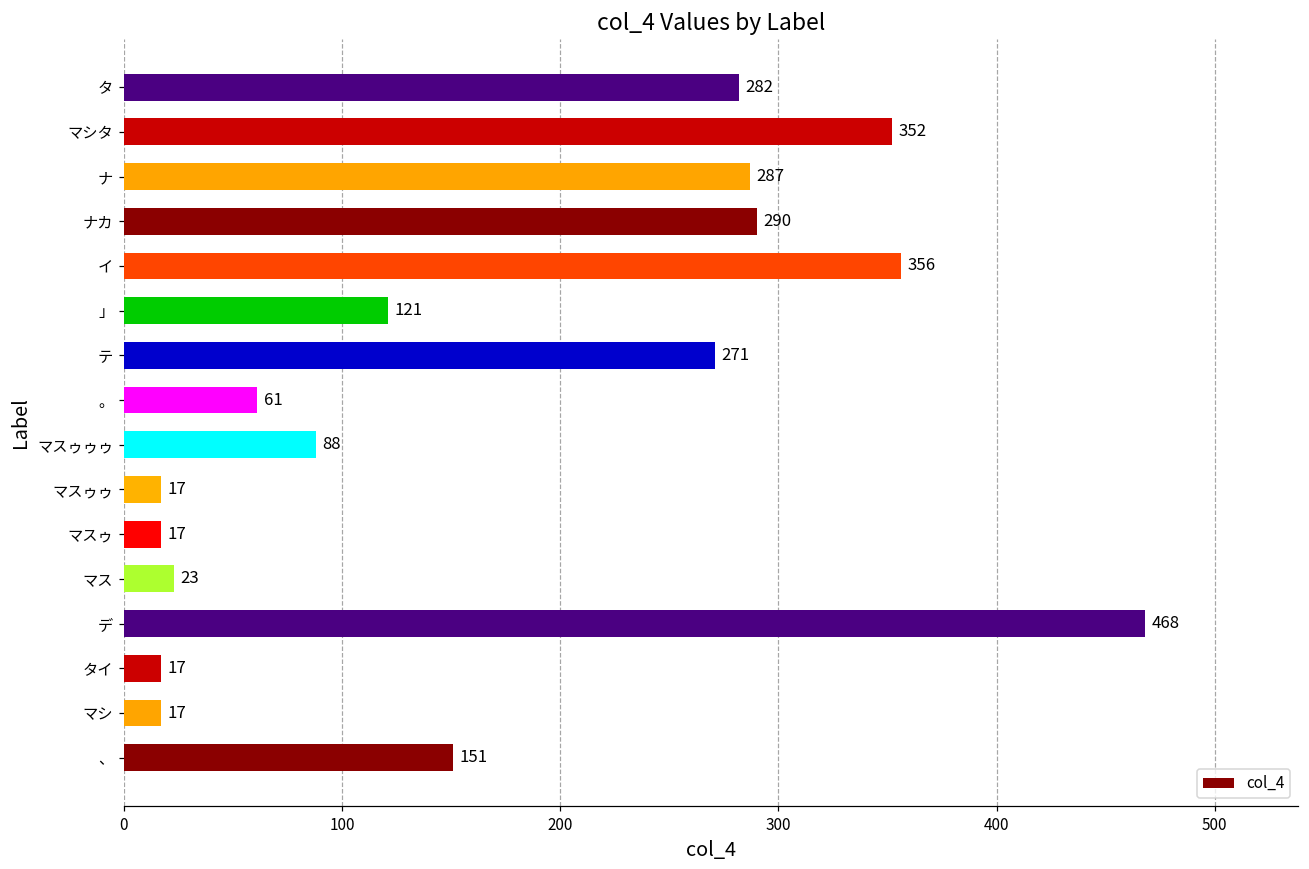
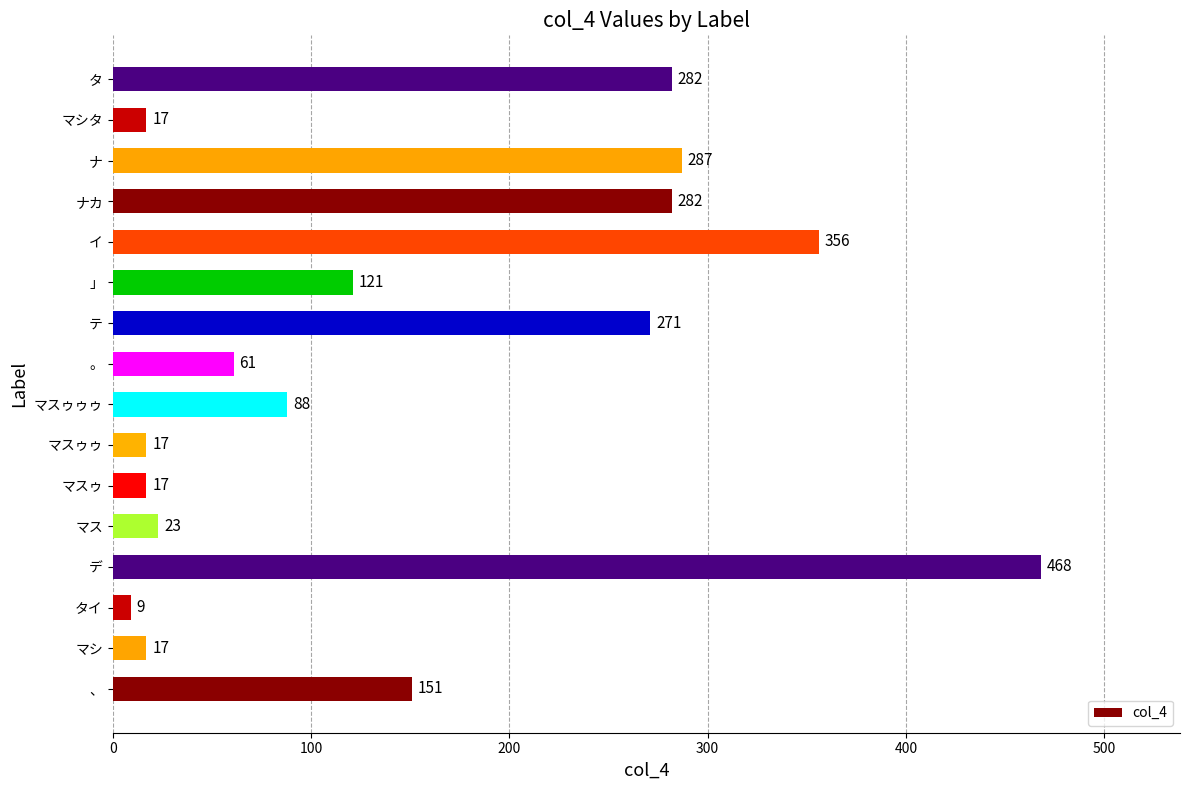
マシタ: 352 -> 17
ナカ: 290 -> 282
タイ: 17 -> 9
